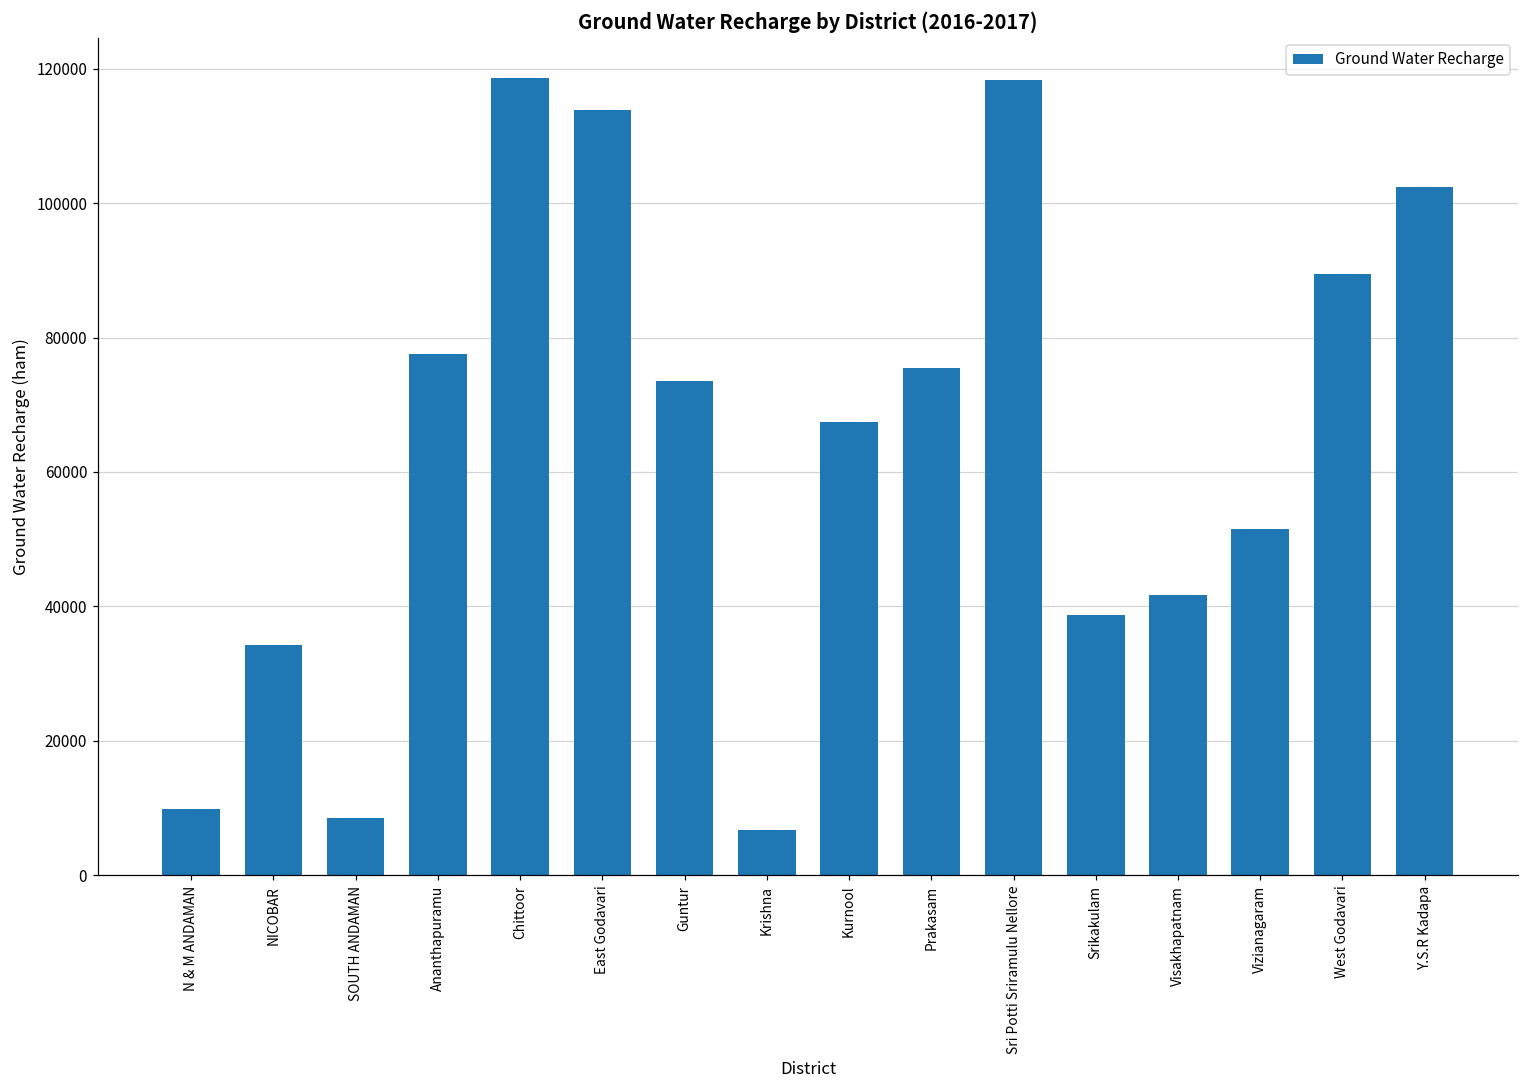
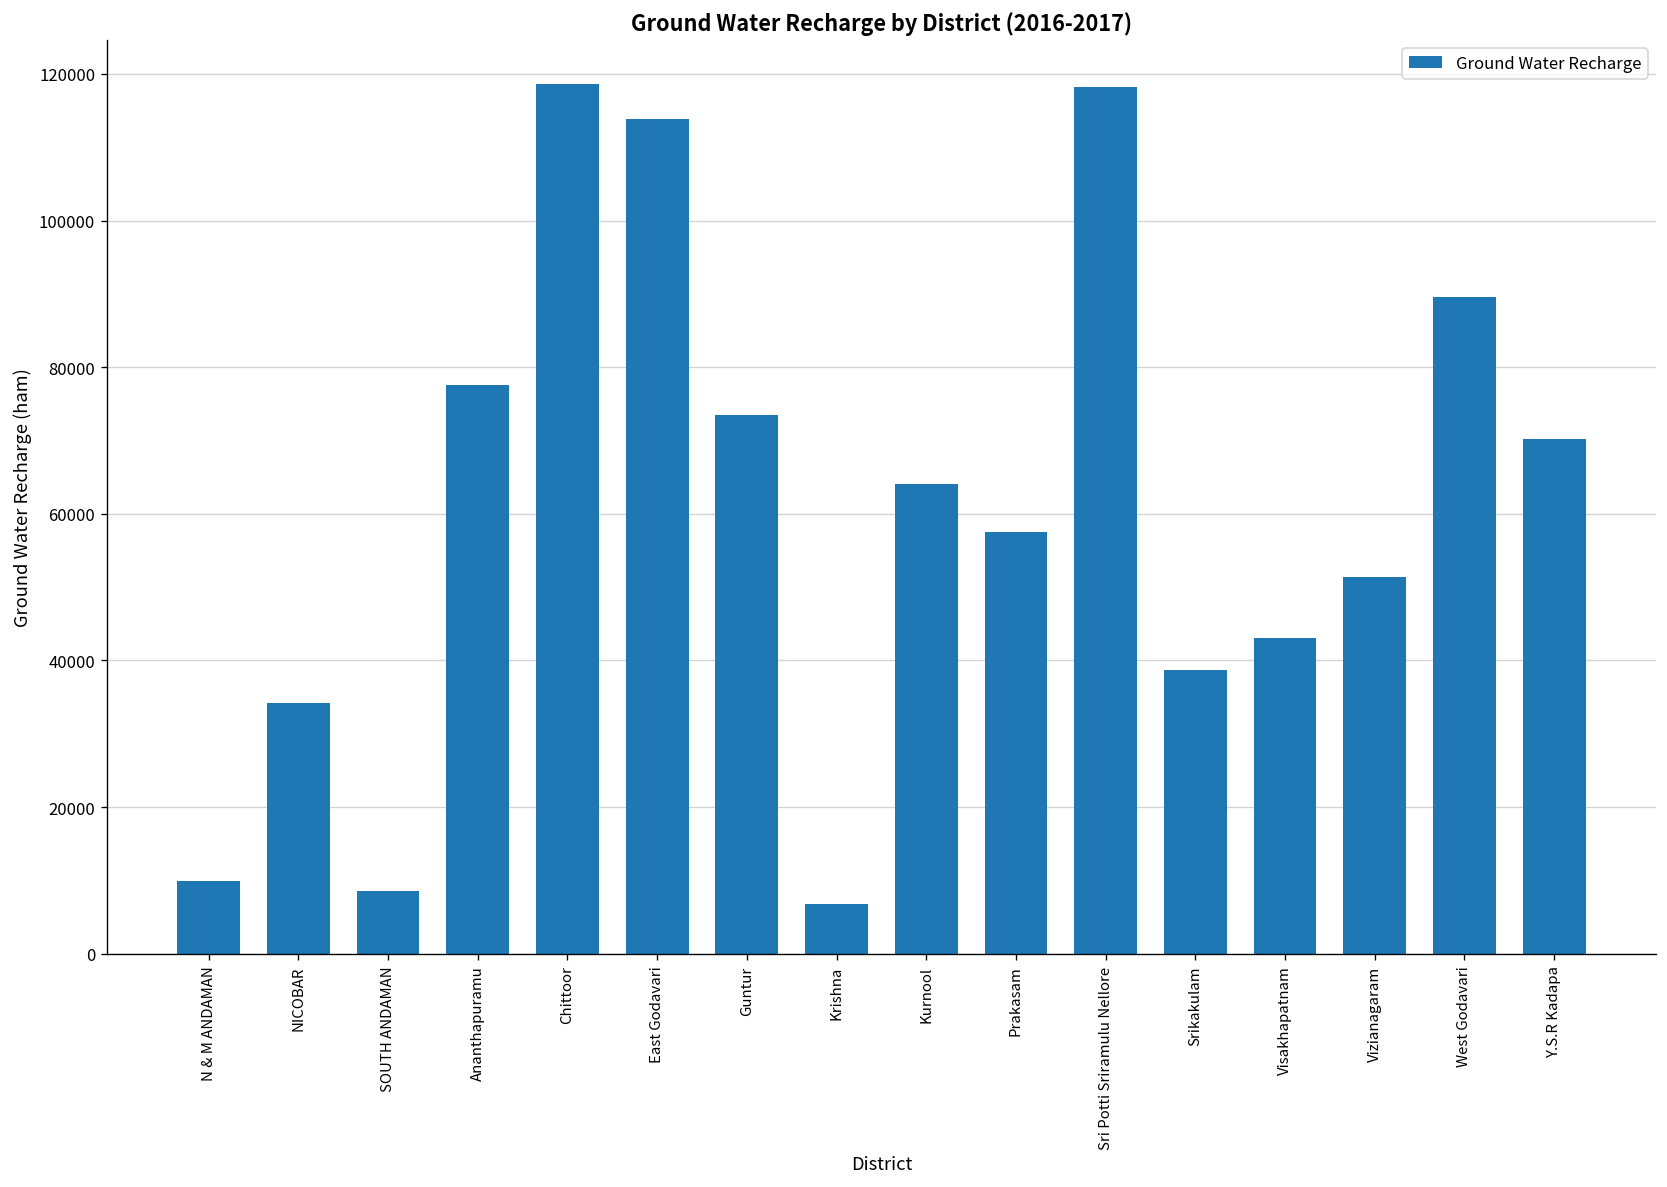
Kurnool: 67000 -> 64000
Prakasam: 75000 -> 58000
Visakhapatnam: 42000 -> 43000
Y.S.R Kadapa: 102000 -> 70000
